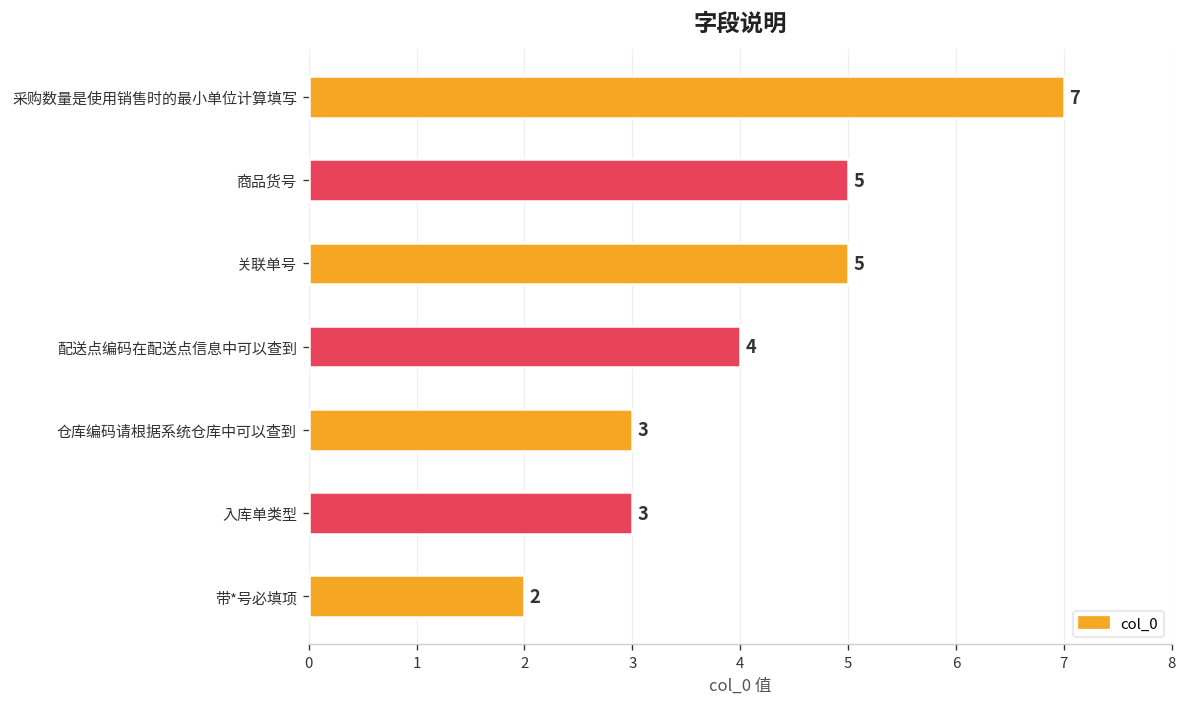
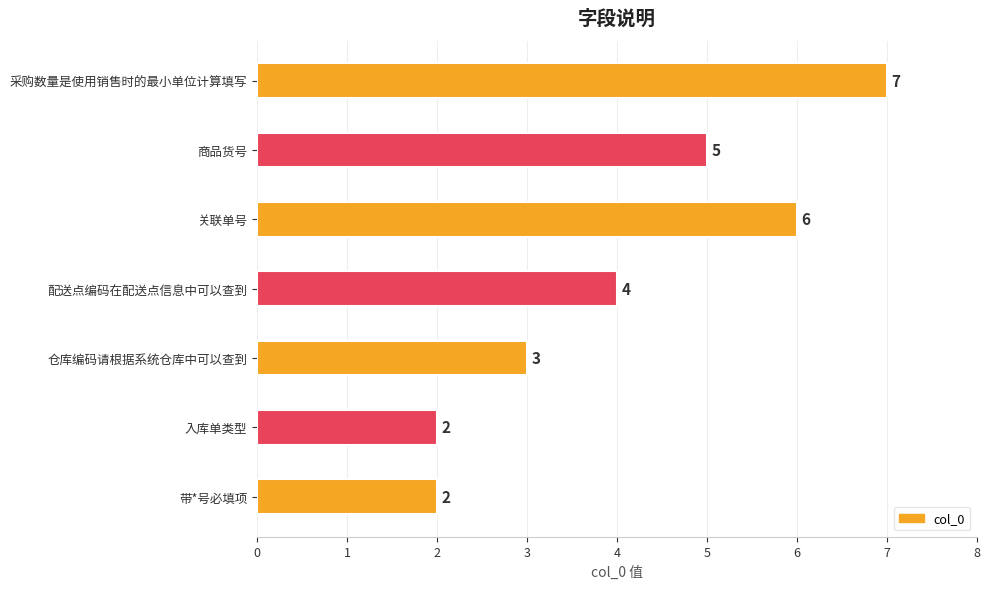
关联单号: 5 -> 6
入库单类型: 3 -> 2
